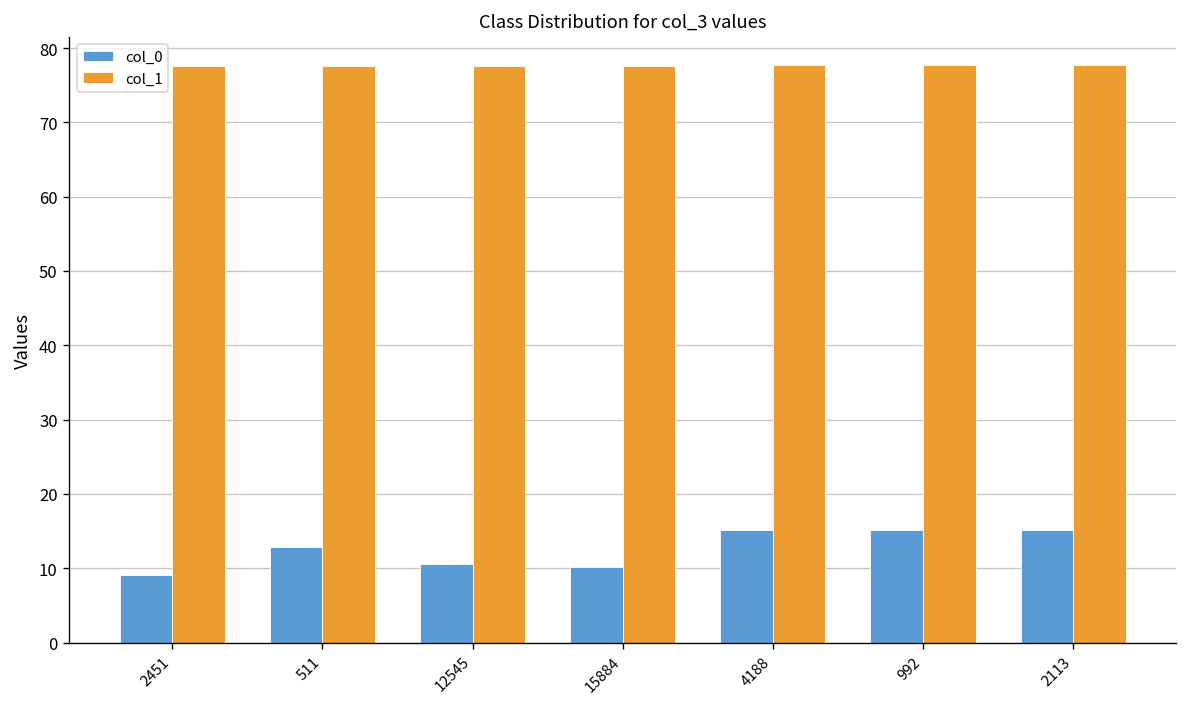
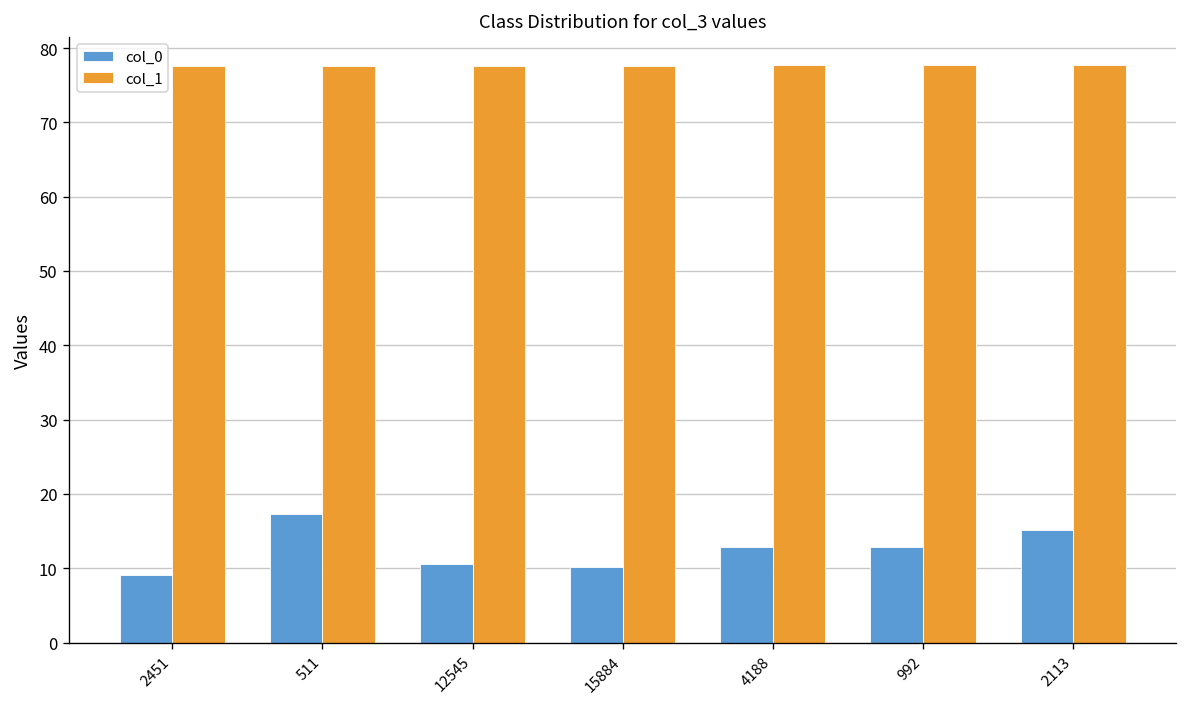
col_0, 511: 13 -> 17
col_0, 4188: 15 -> 13
col_0, 992: 15 -> 13
